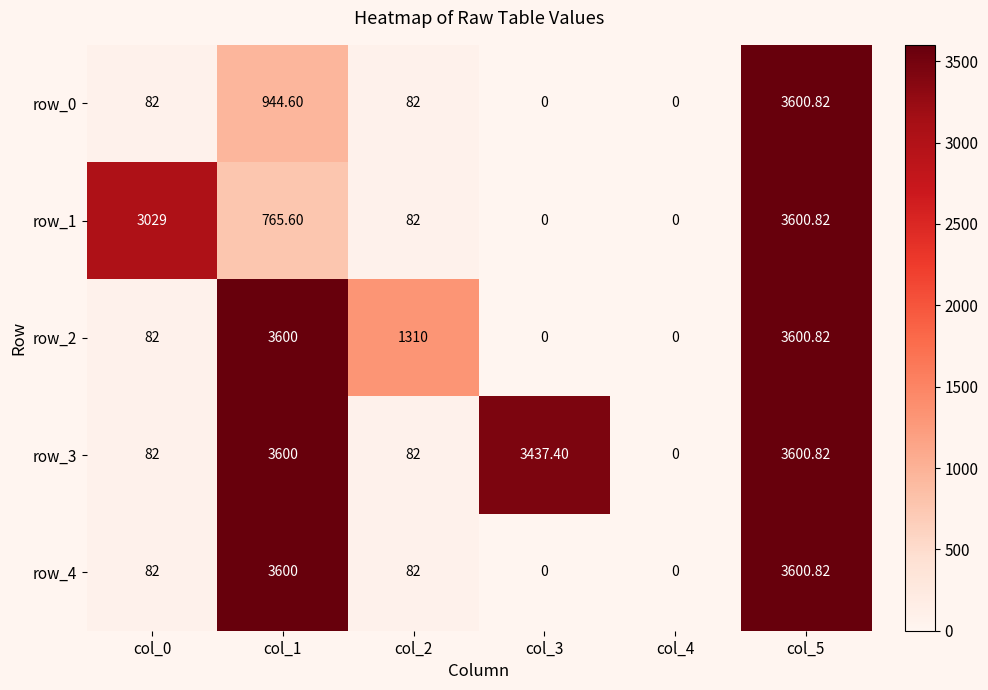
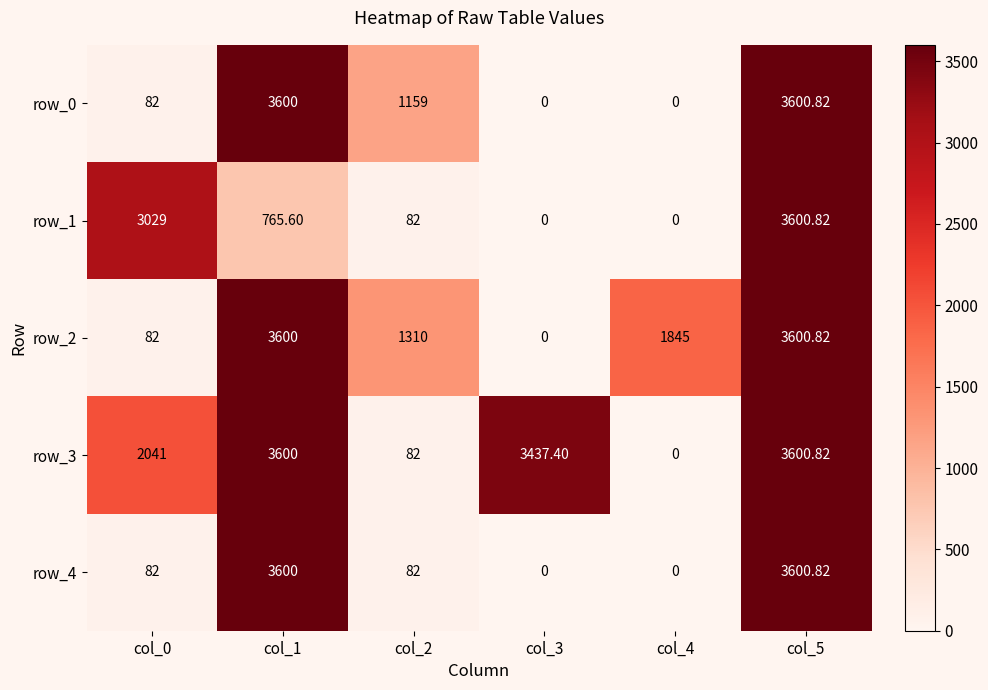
row_0, col_1: 944.60 -> 3600
row_0, col_2: 82 -> 1159
row_2, col_4: 0 -> 1845
row_3, col_0: 82 -> 2041
